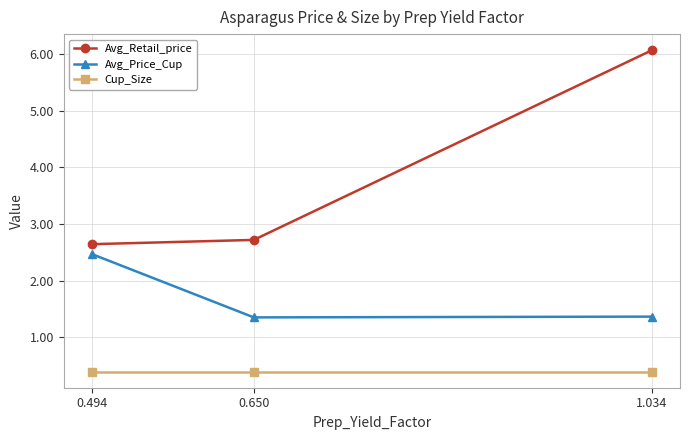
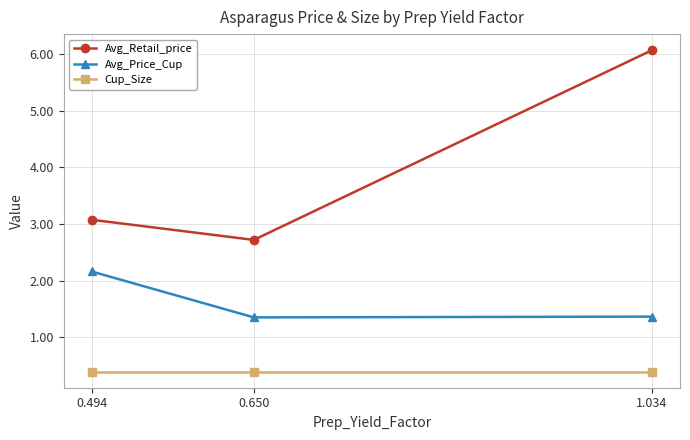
Avg_Retail_price, 0.494: 2.6 -> 3.1
Avg_Price_Cup, 0.494: 2.5 -> 2.2
